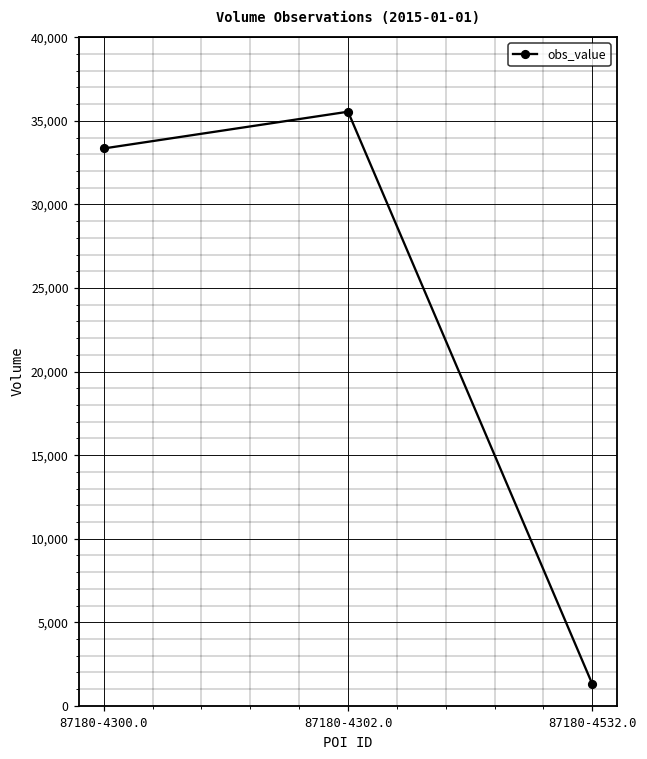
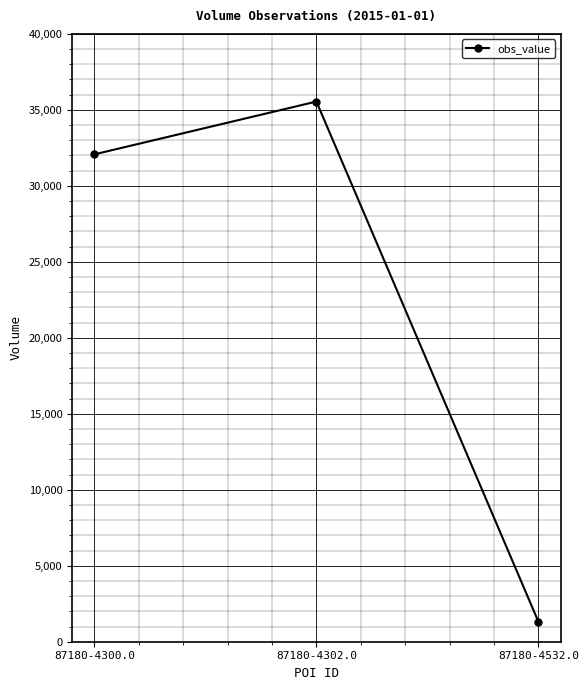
87180-4300.0: 33,300 -> 32,100
